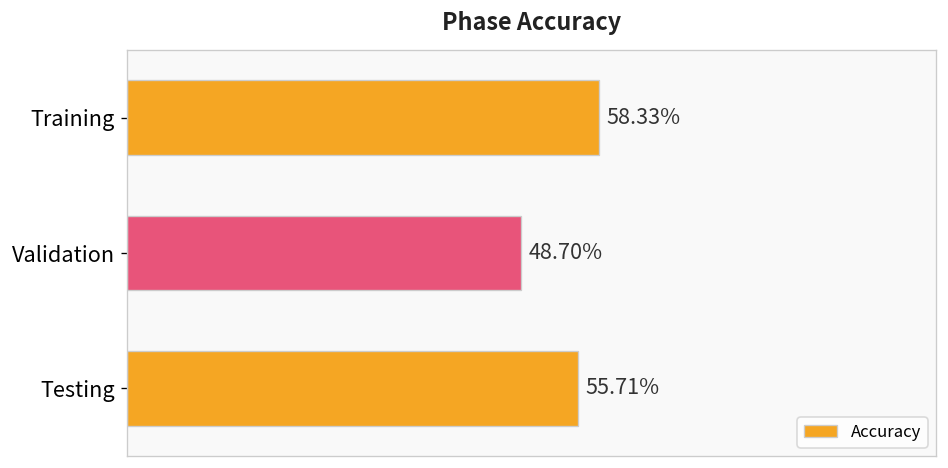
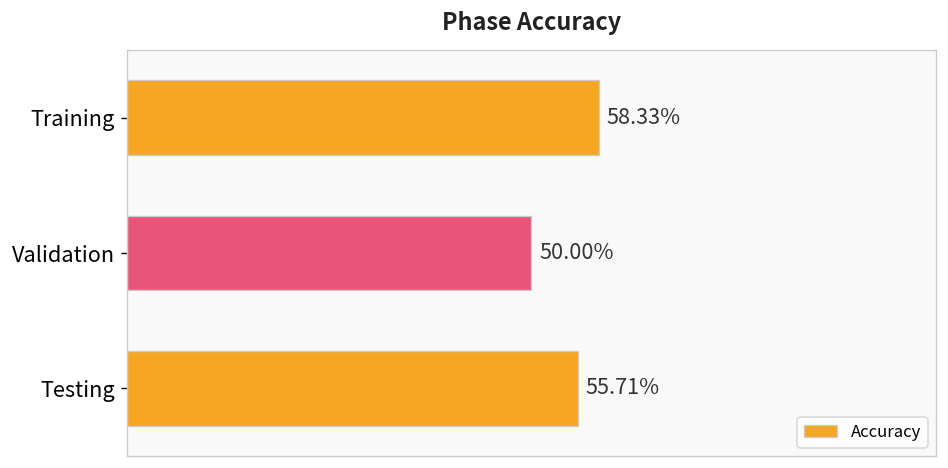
Validation: 48.70% -> 50.00%
